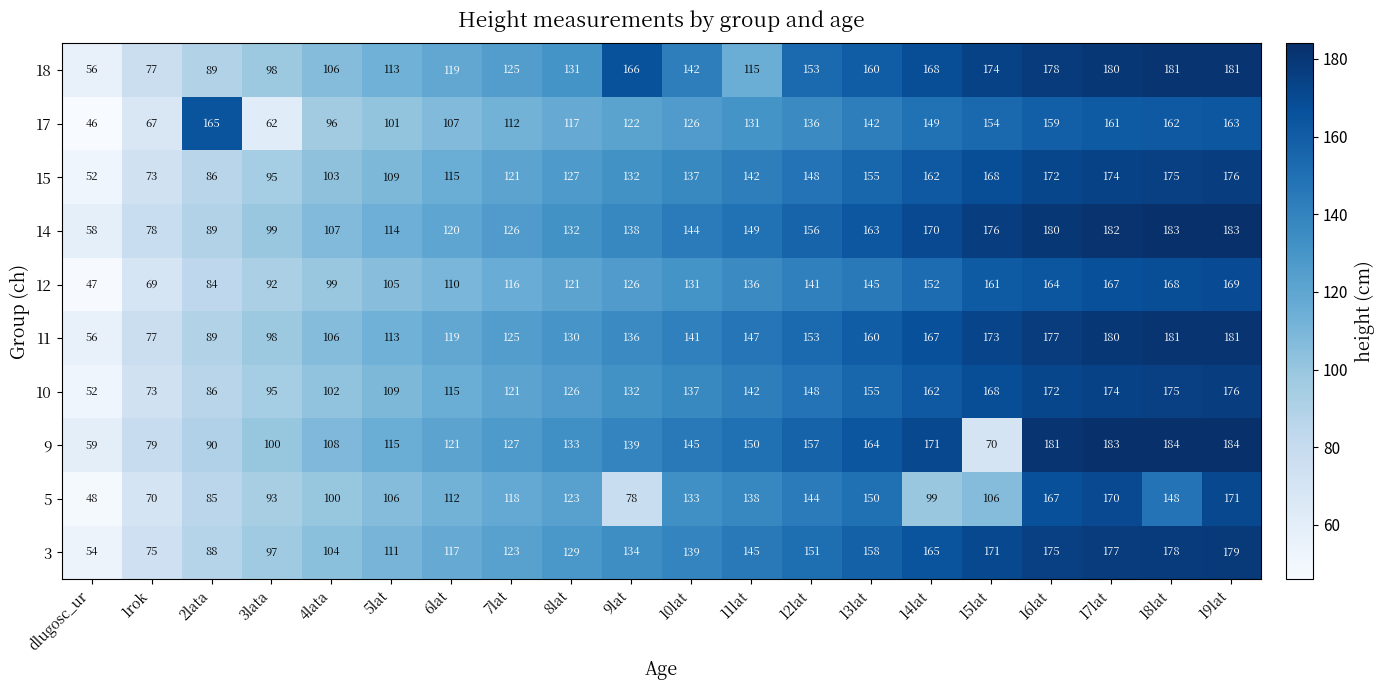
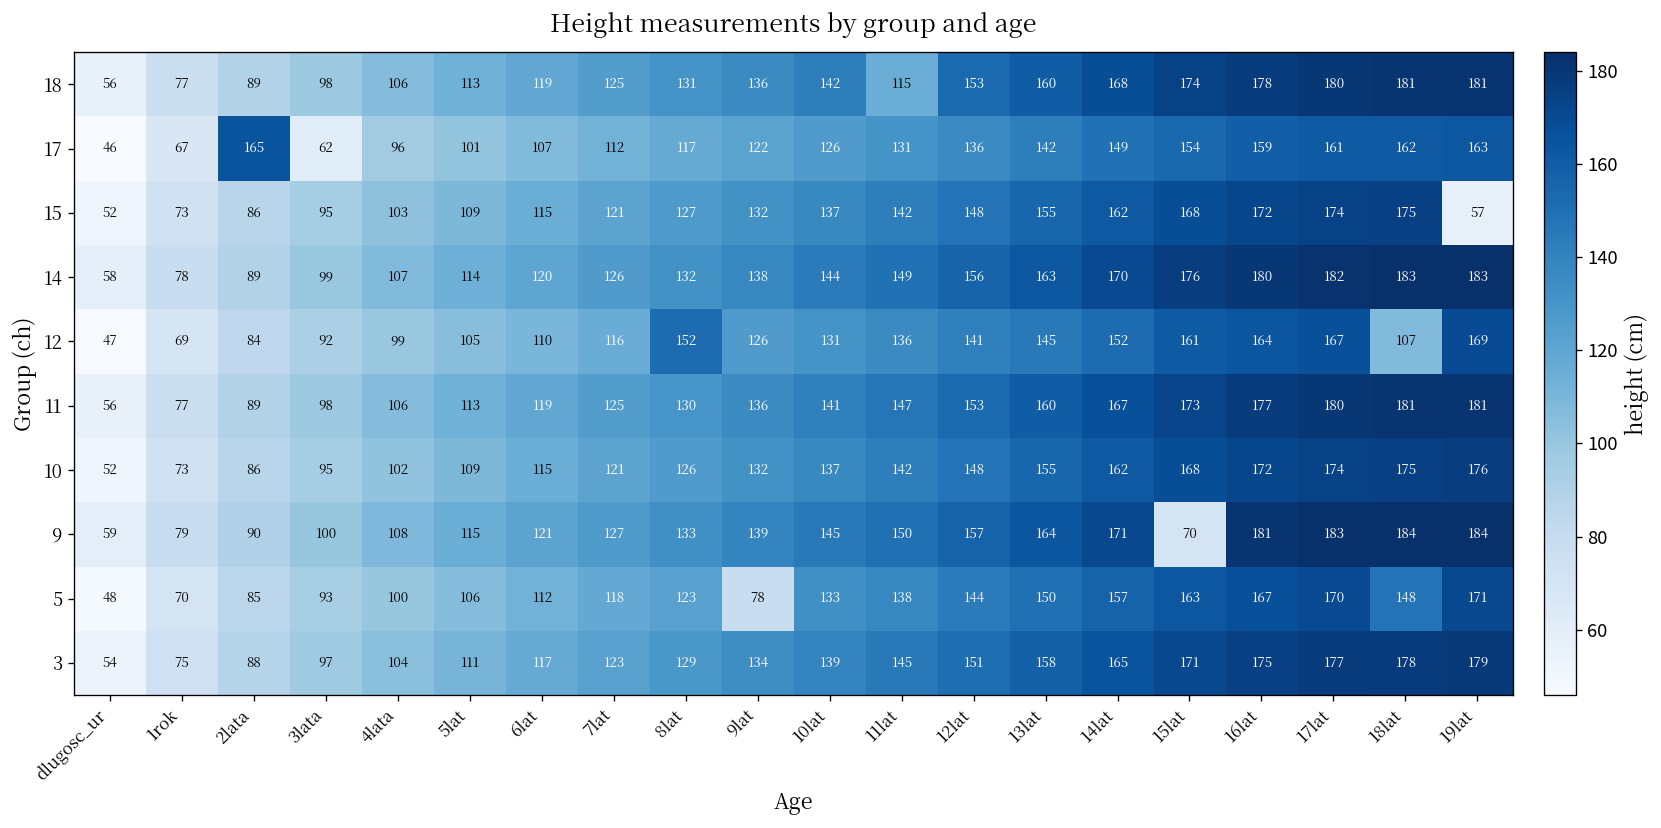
18, 9lat: 166 -> 136
15, 19lat: 176 -> 57
12, 8lat: 121 -> 152
12, 18lat: 168 -> 107
5, 14lat: 99 -> 157
5, 15lat: 106 -> 163
